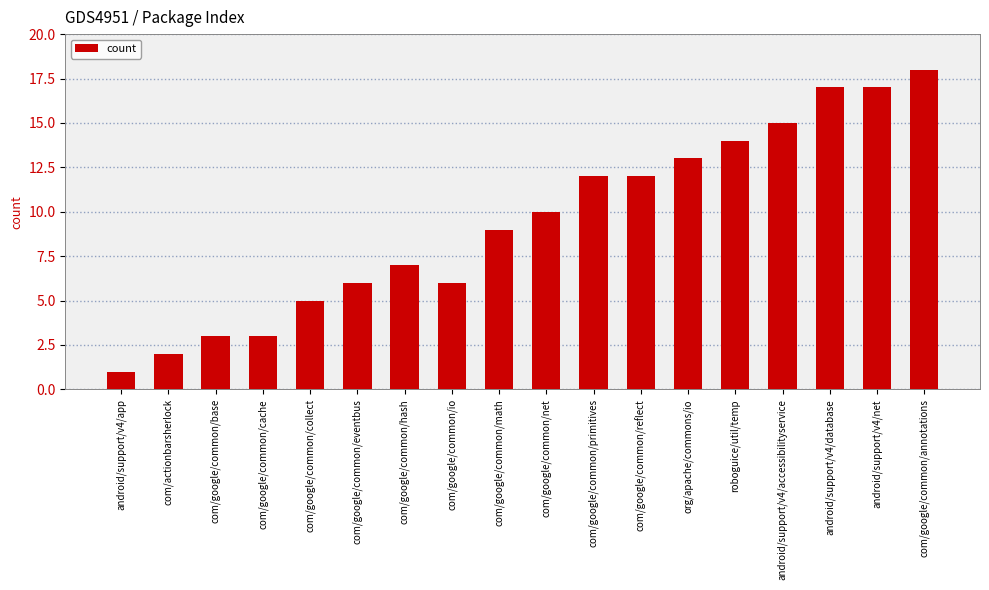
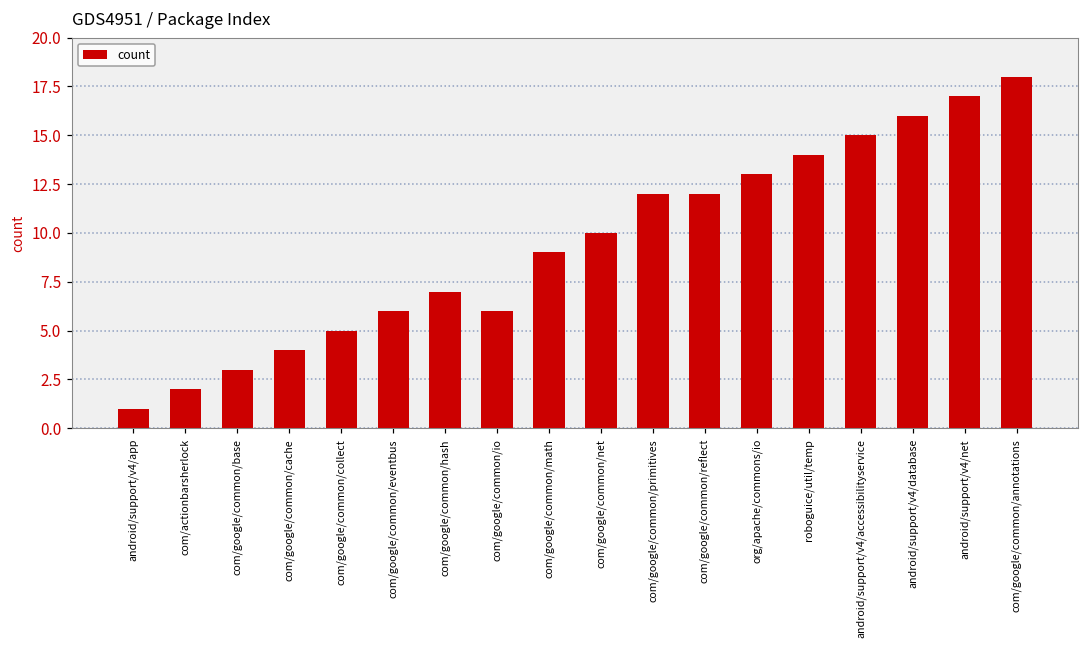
com/google/common/cache: 3 -> 4
android/support/v4/database: 17 -> 16
